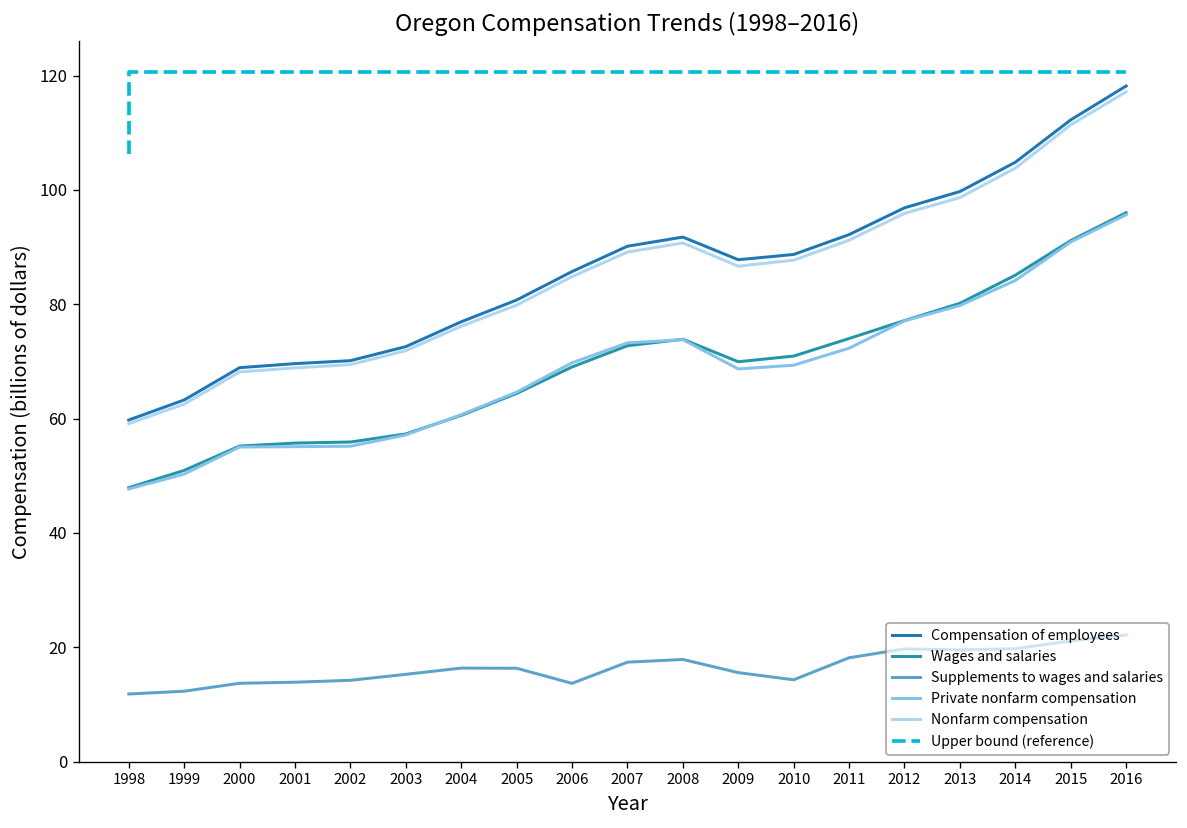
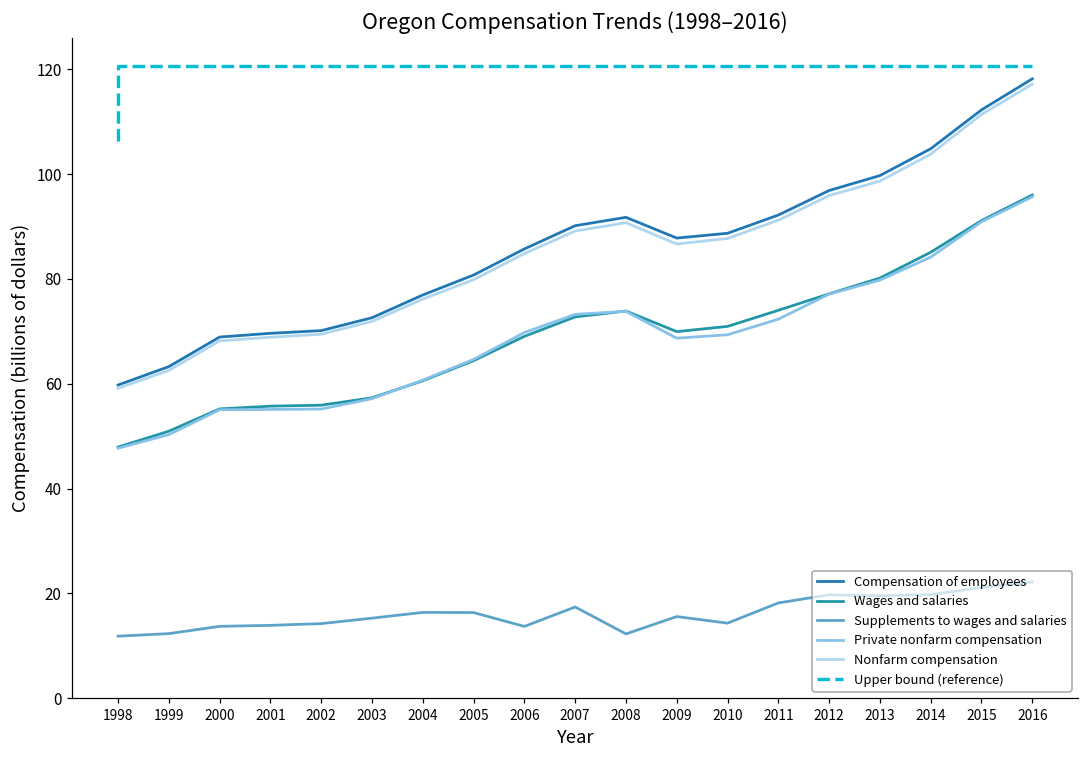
Supplements to wages and salaries, 2008: 18 -> 12
